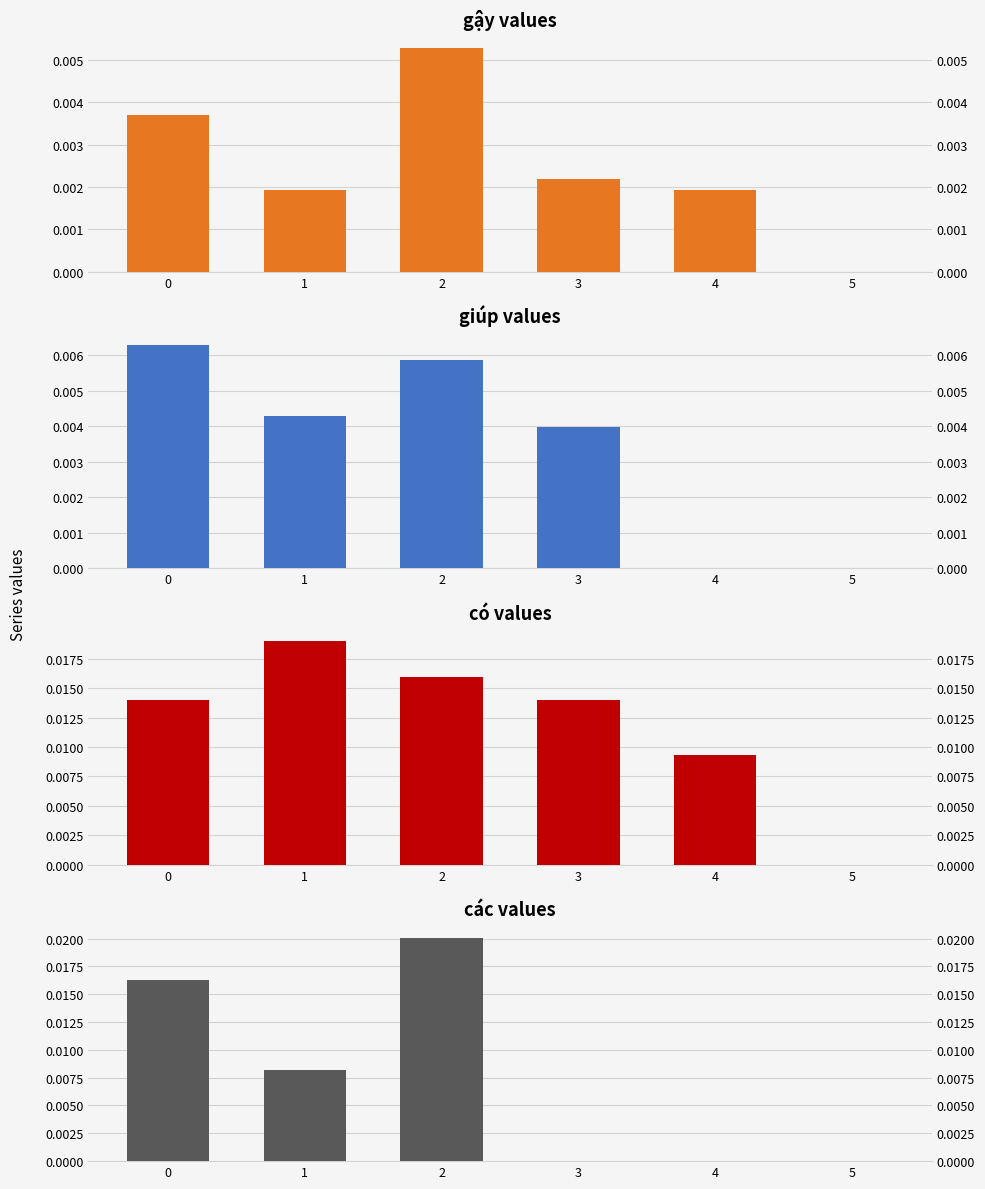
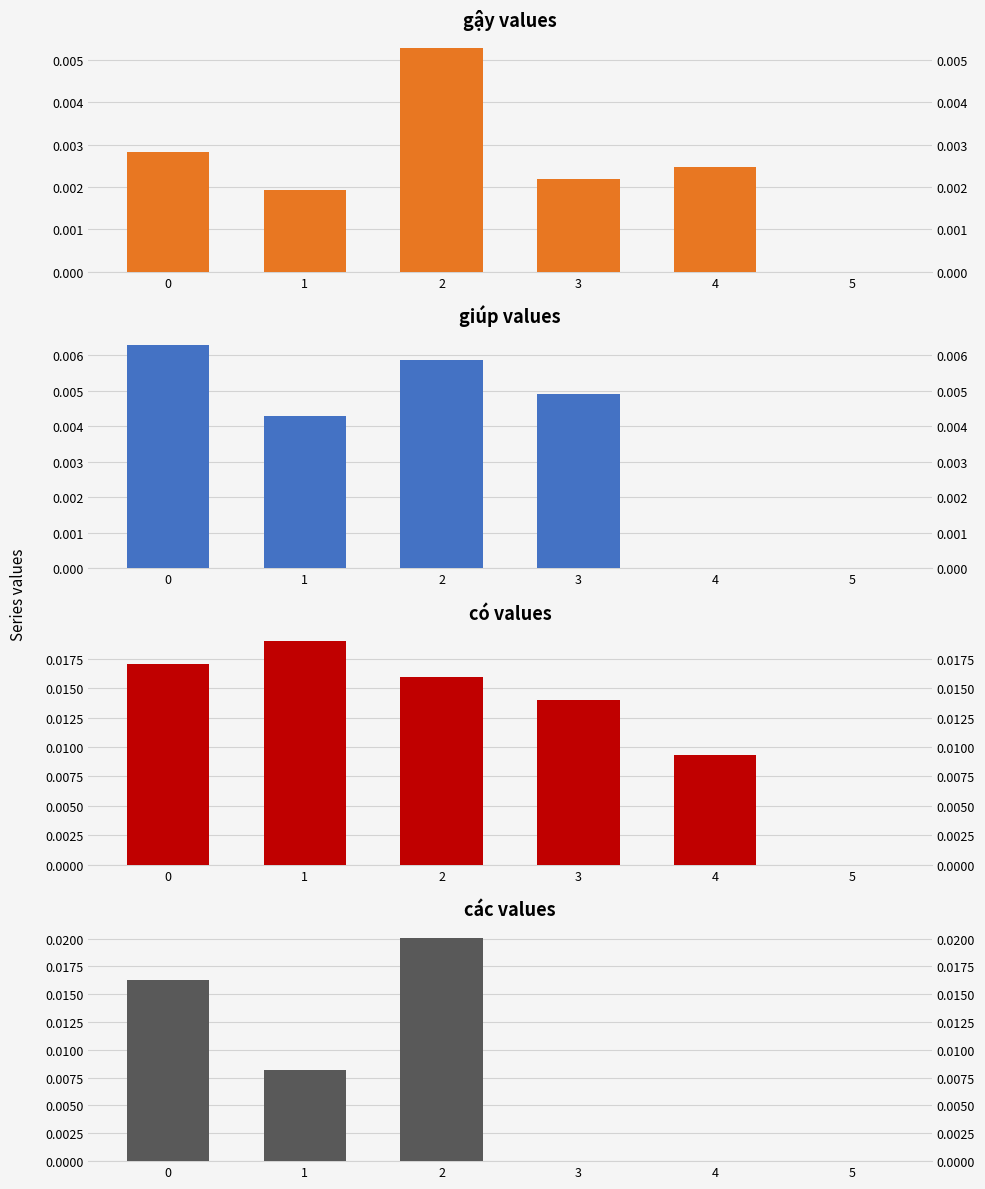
gậy values, 0: 0.0037 -> 0.0028
gậy values, 4: 0.0019 -> 0.0025
giúp values, 3: 0.0040 -> 0.0049
có values, 0: 0.0140 -> 0.0170
